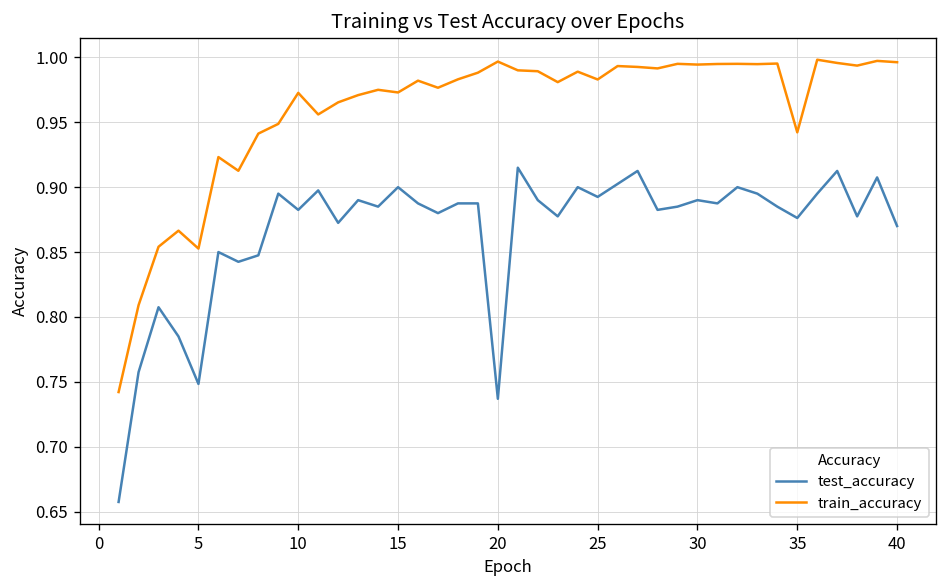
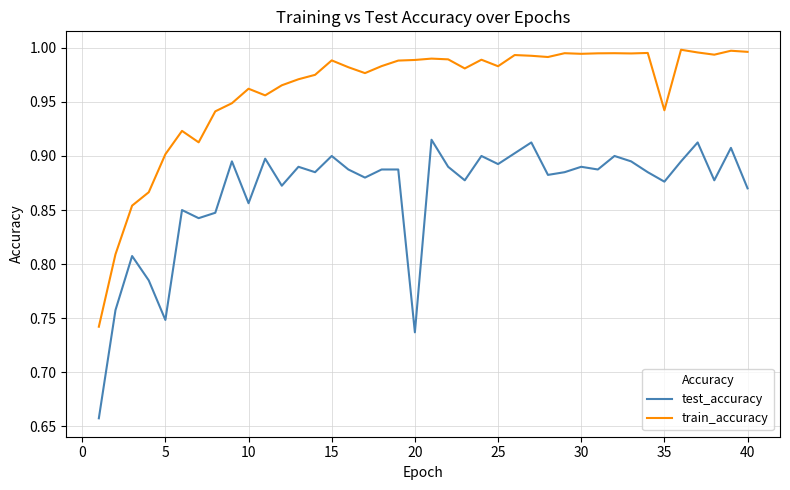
train_accuracy, 5: 0.853 -> 0.902
test_accuracy, 10: 0.882 -> 0.856
train_accuracy, 10: 0.973 -> 0.962
train_accuracy, 15: 0.973 -> 0.988
train_accuracy, 20: 0.997 -> 0.989
